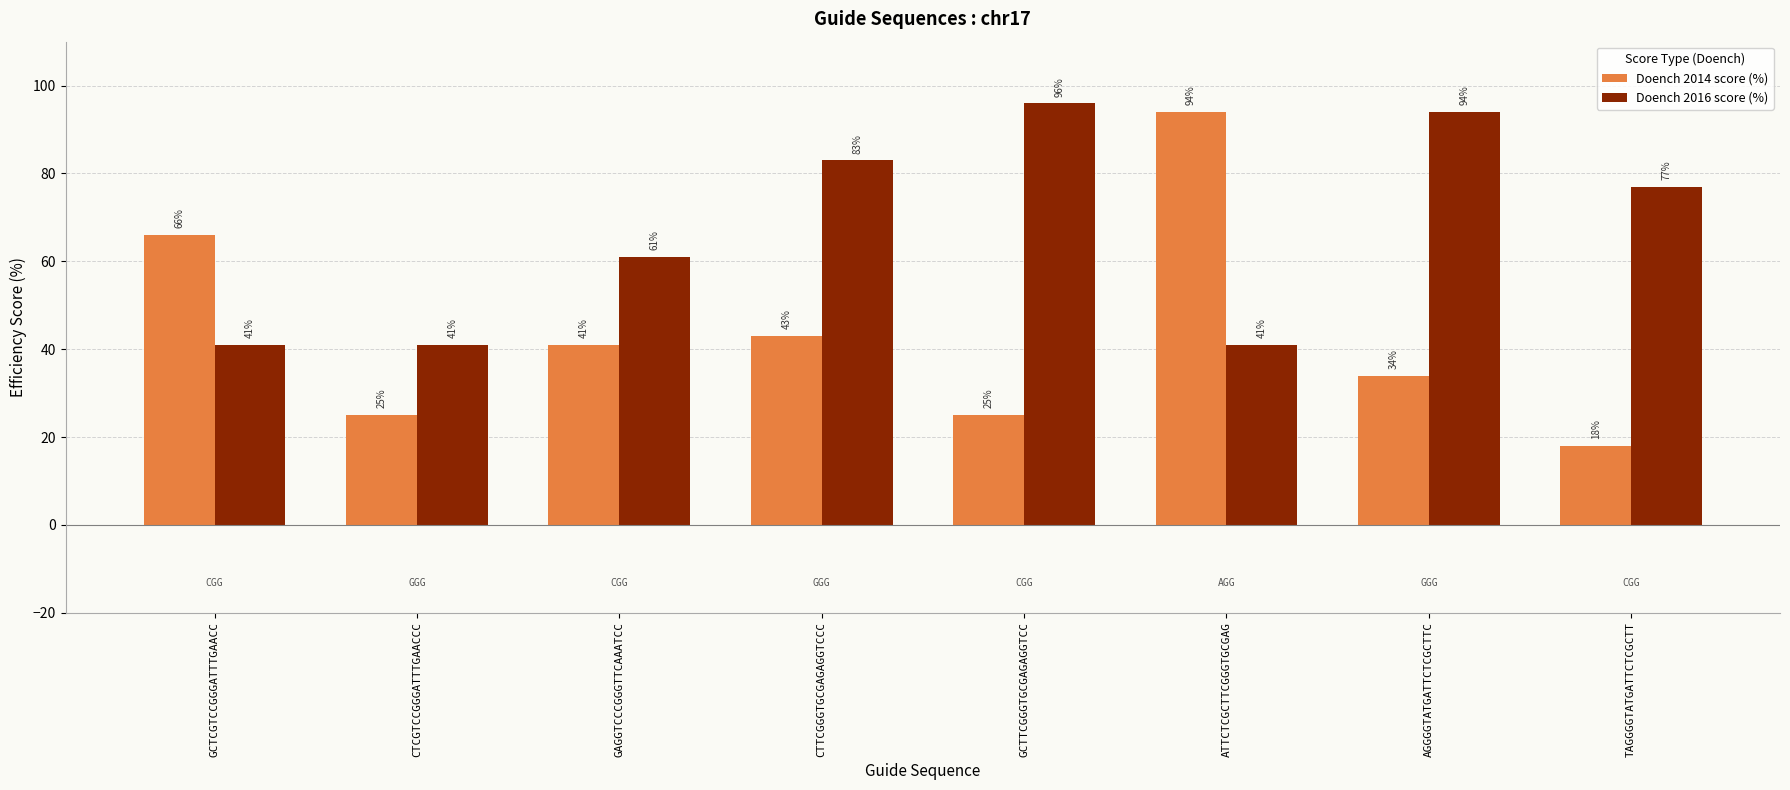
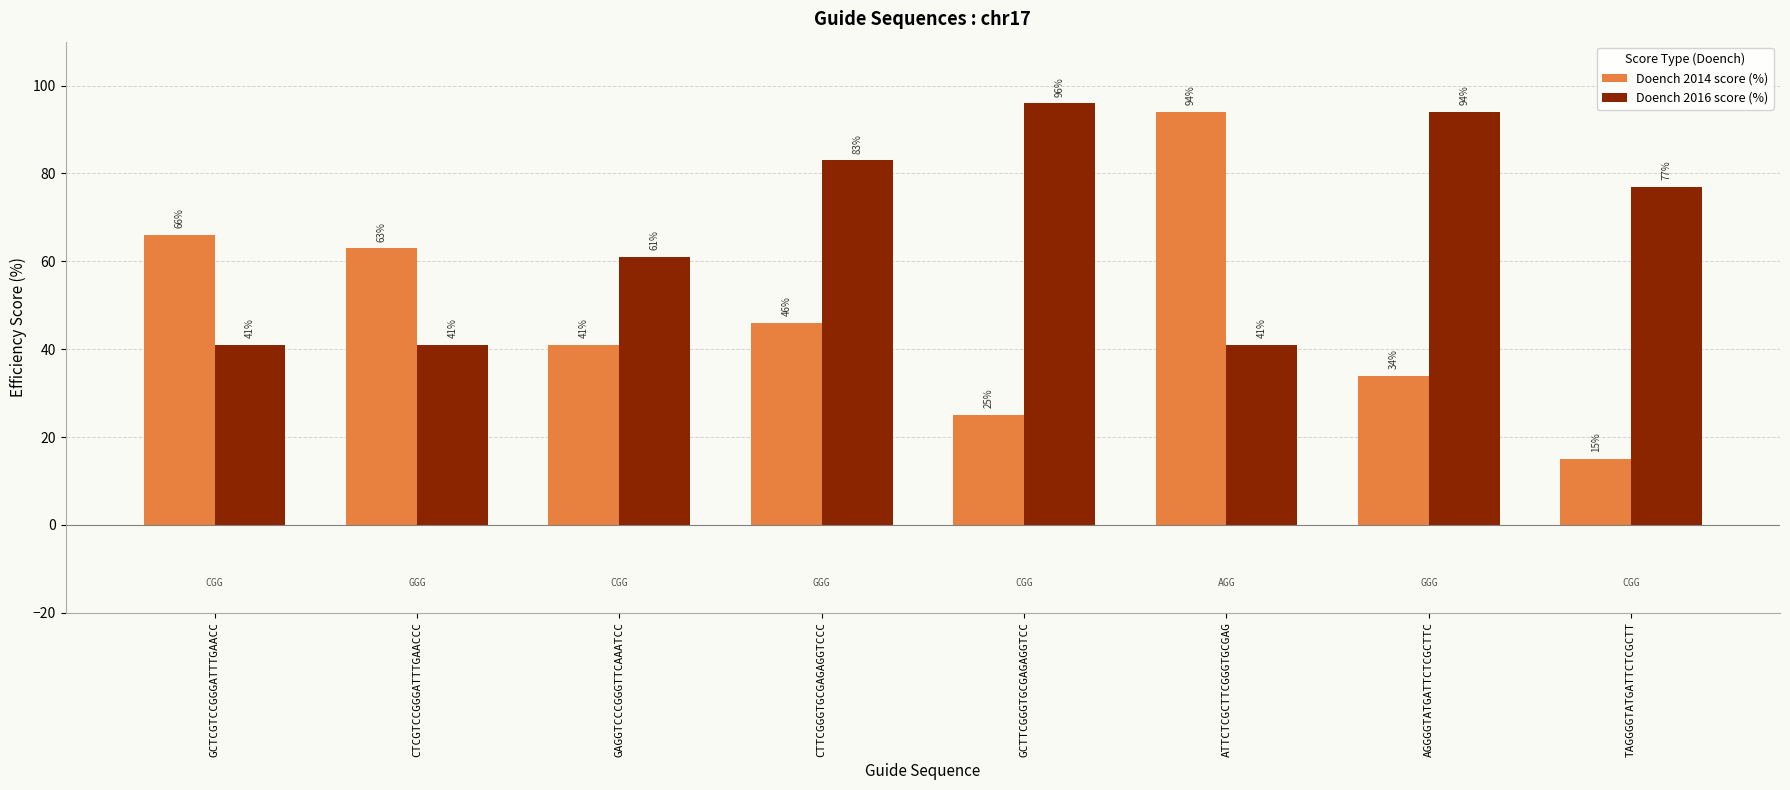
Doench 2014 score (%), CTCGTCCGGGATTTGAACCC: 25% -> 63%
Doench 2014 score (%), CTTCGGGTGCGAGAGGTCCC: 43% -> 46%
Doench 2014 score (%), TAGGGGTATGATTCTCGCTT: 18% -> 15%
